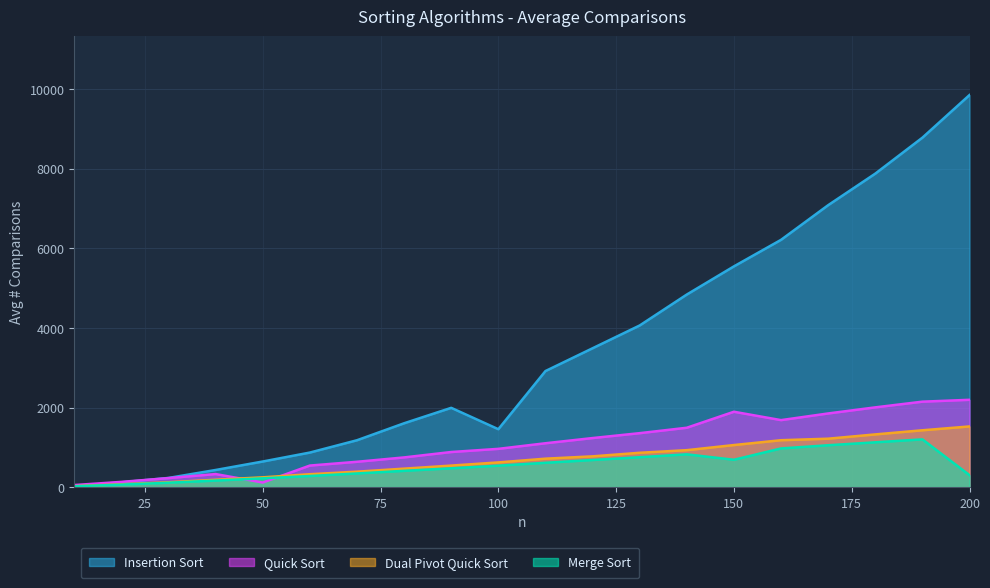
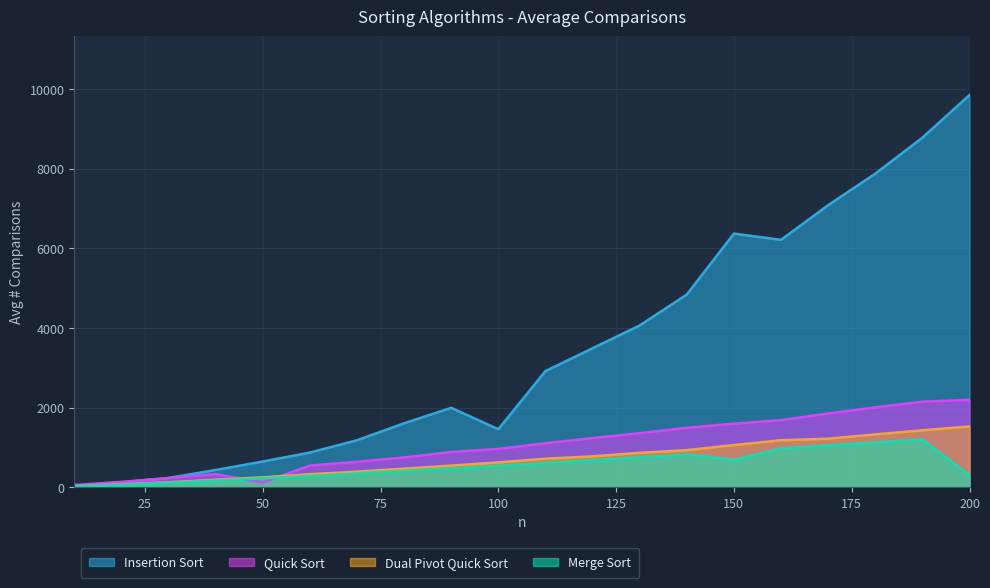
Insertion Sort, 150: 5500 -> 6400
Quick Sort, 150: 1900 -> 1600
